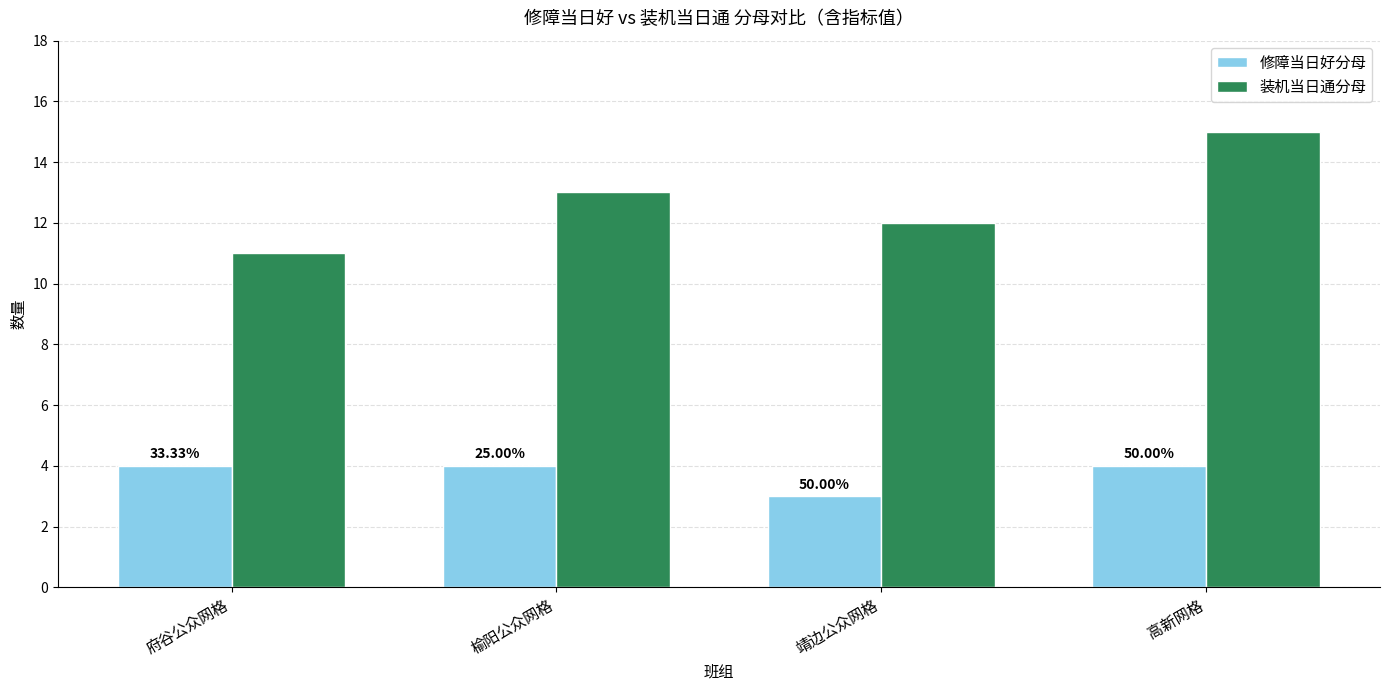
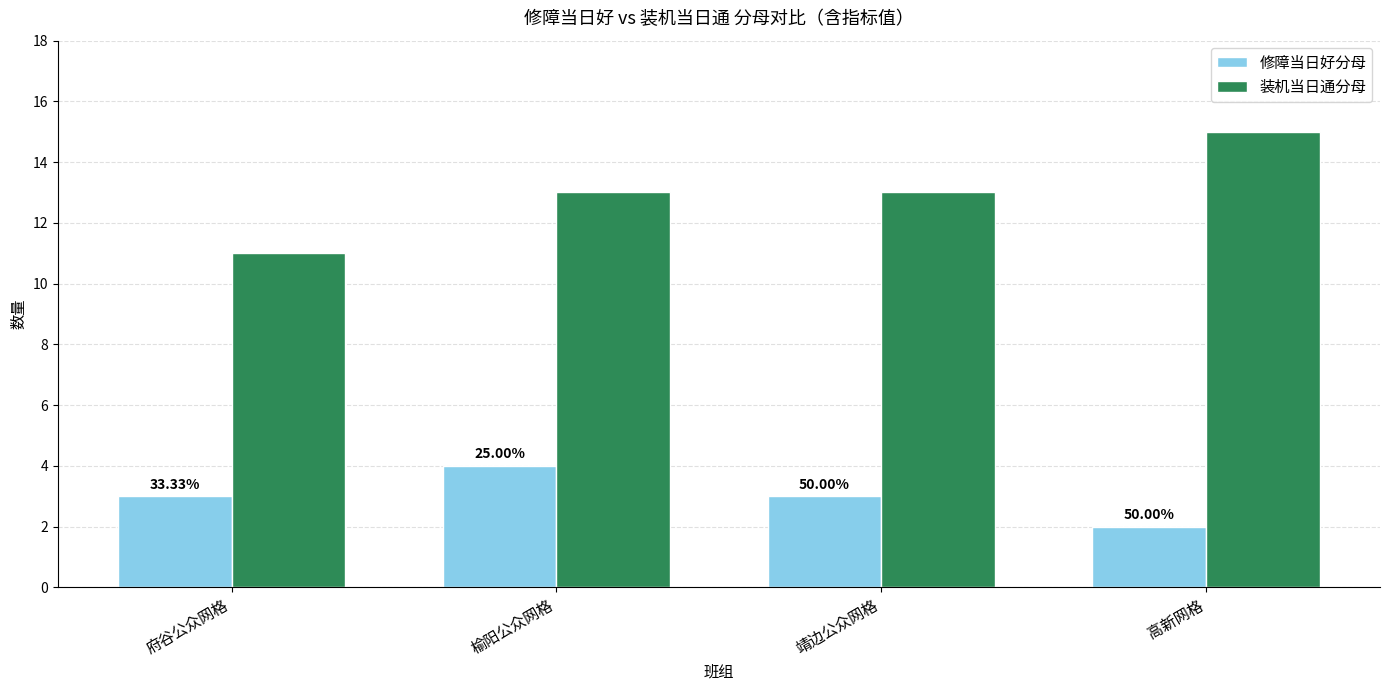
修障当日好分母, 府谷公众网格: 4 -> 3
装机当日通分母, 靖边公众网格: 12 -> 13
修障当日好分母, 高新网格: 4 -> 2
